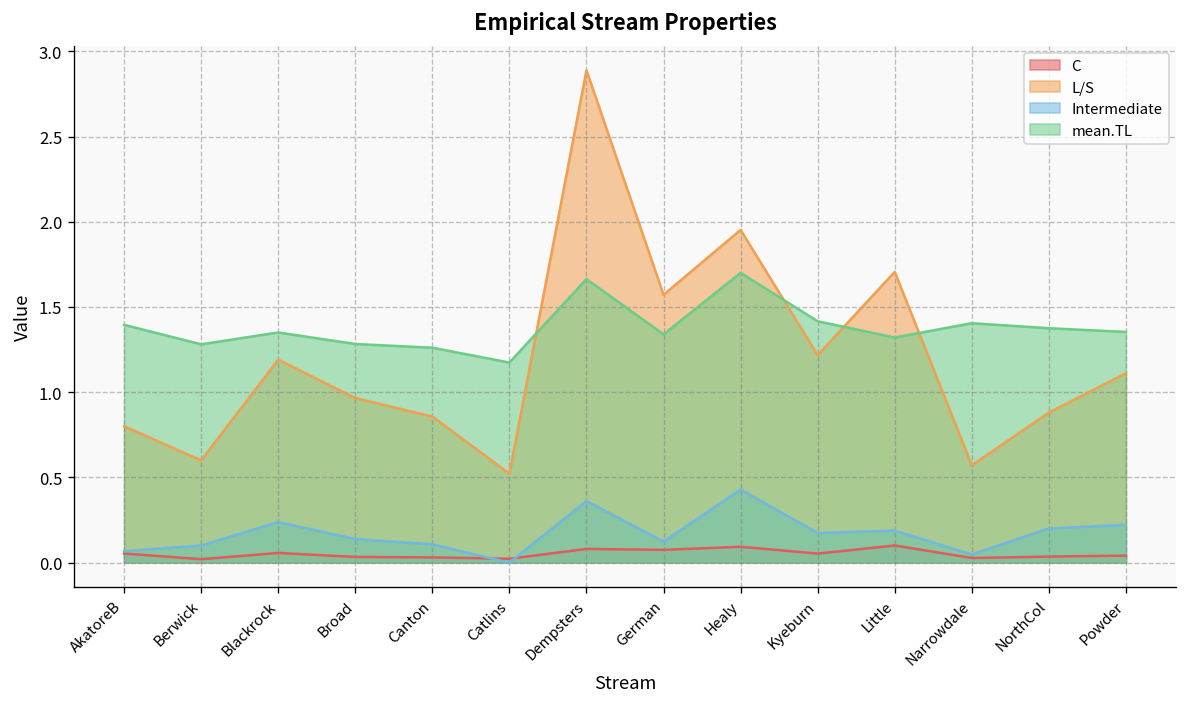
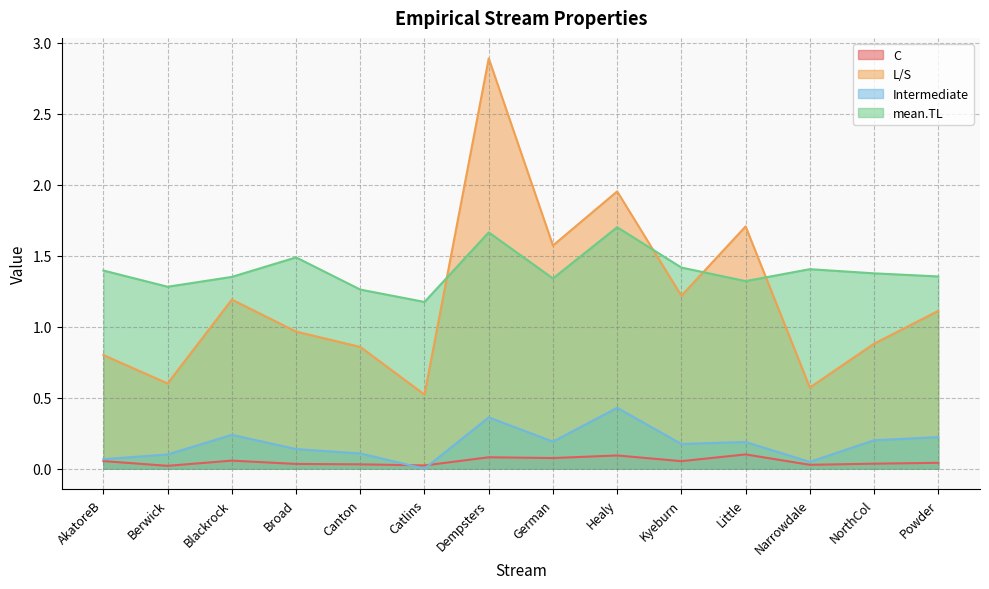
mean.TL, Broad: 1.28 -> 1.49
Intermediate, German: 0.12 -> 0.19
